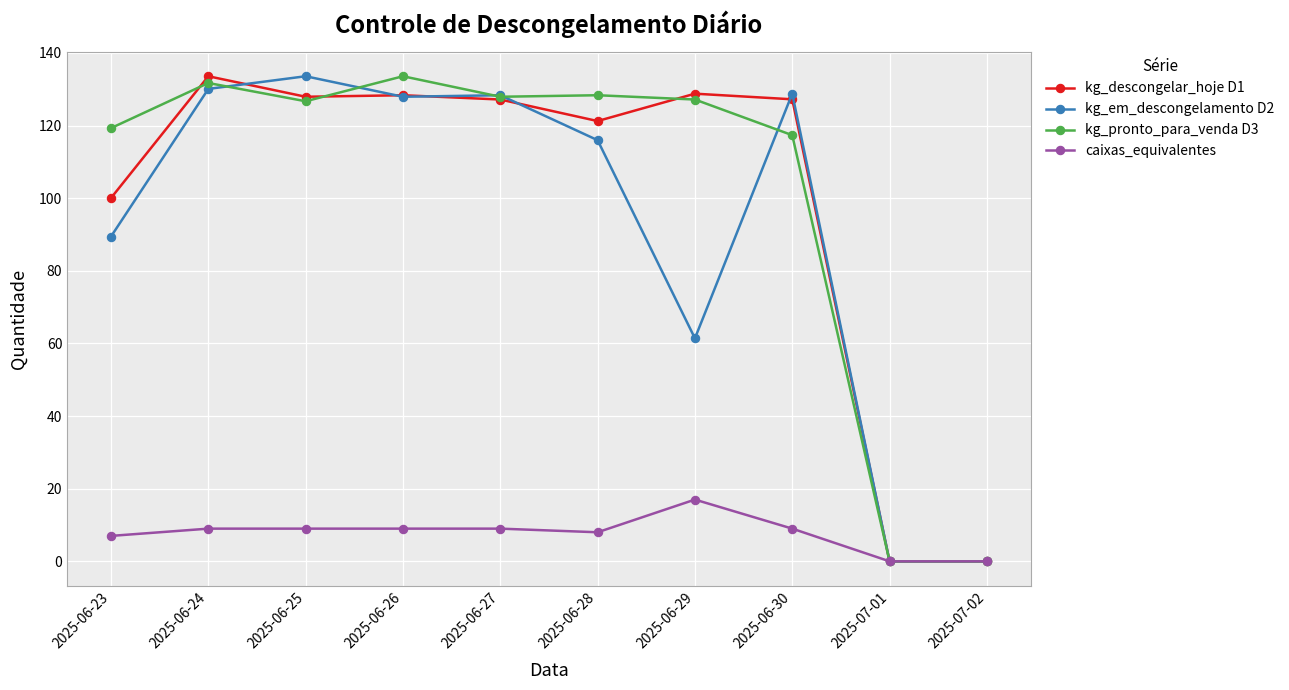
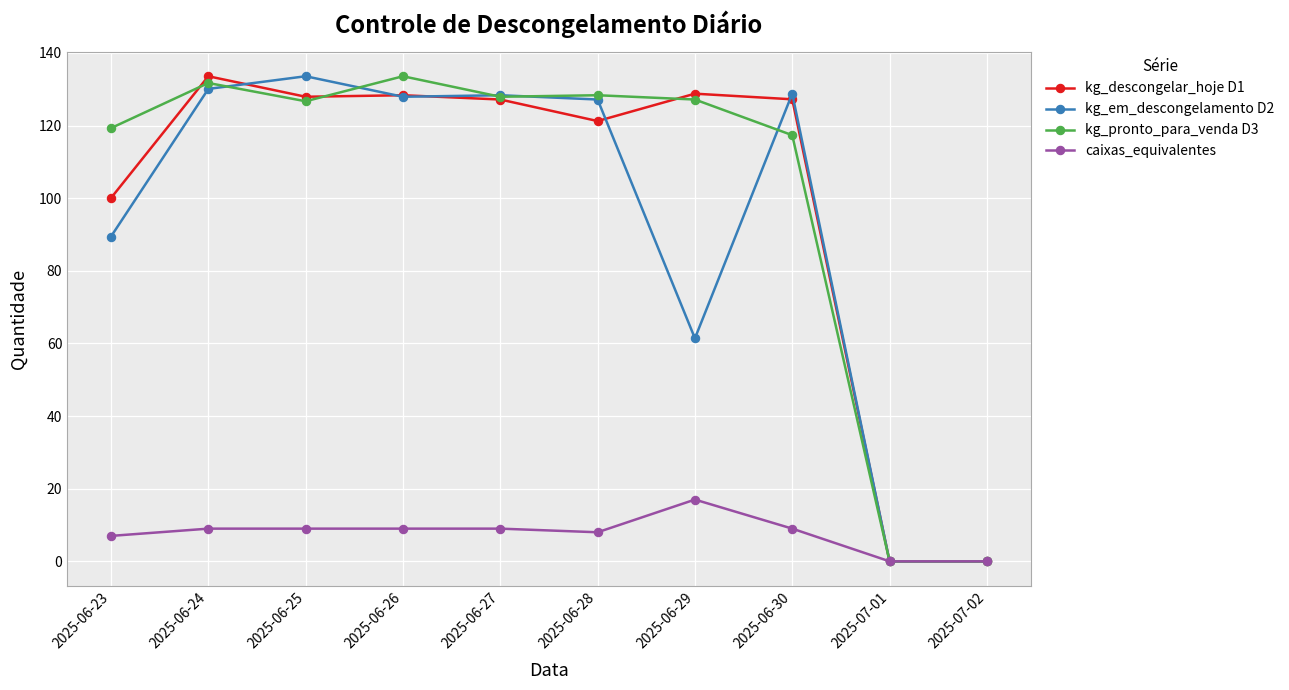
kg_em_descongelamento D2, 2025-06-28: 116 -> 127
